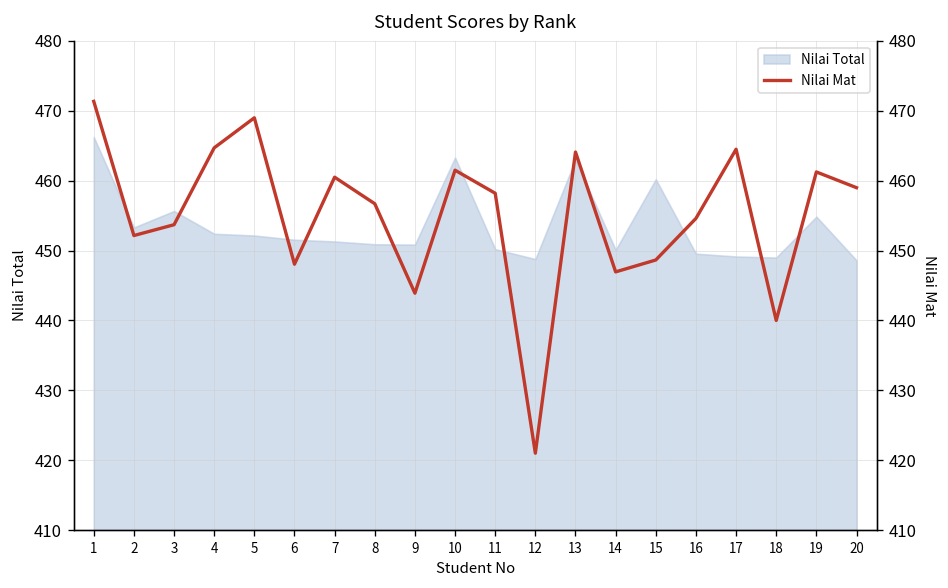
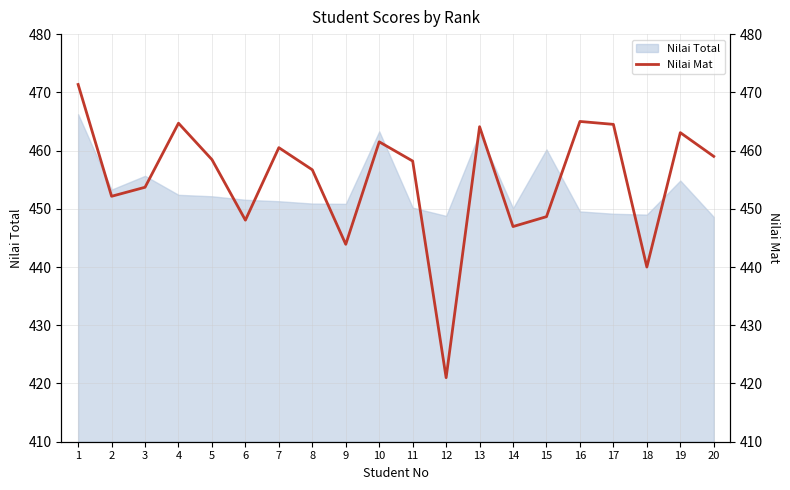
Nilai Mat, 5: 469 -> 458
Nilai Mat, 16: 455 -> 465
Nilai Mat, 19: 461 -> 463
